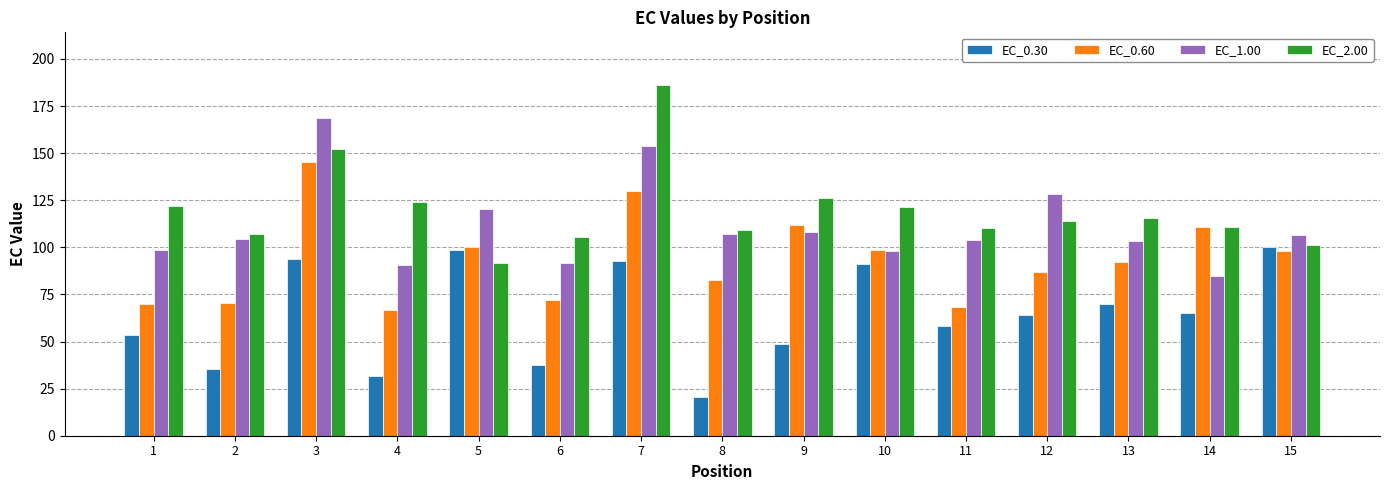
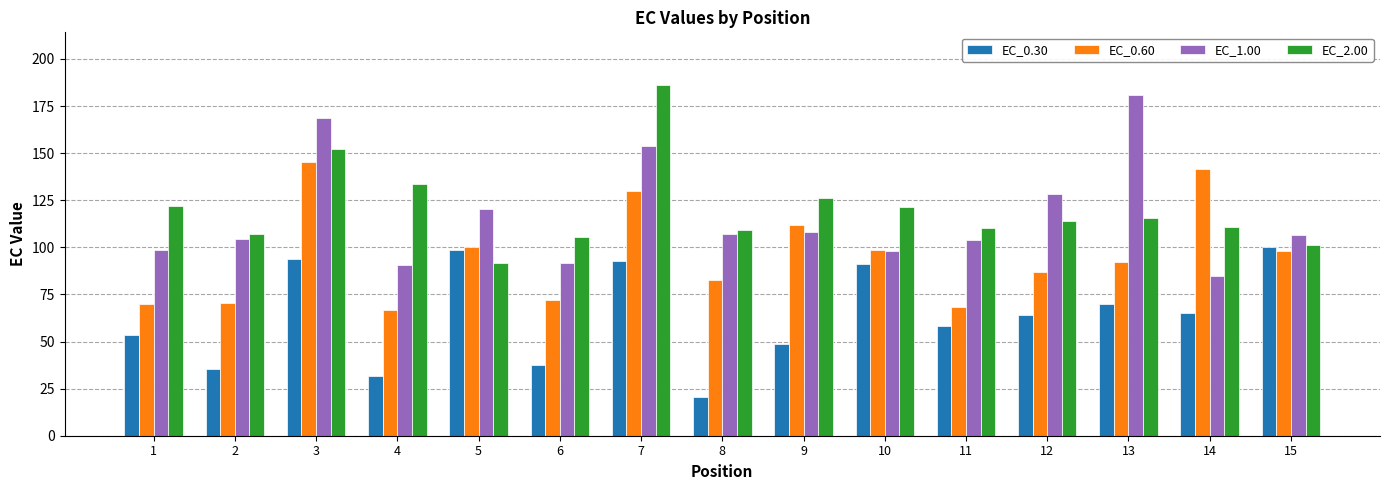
EC_2.00, 4: 124 -> 134
EC_1.00, 13: 103 -> 181
EC_0.60, 14: 111 -> 141
